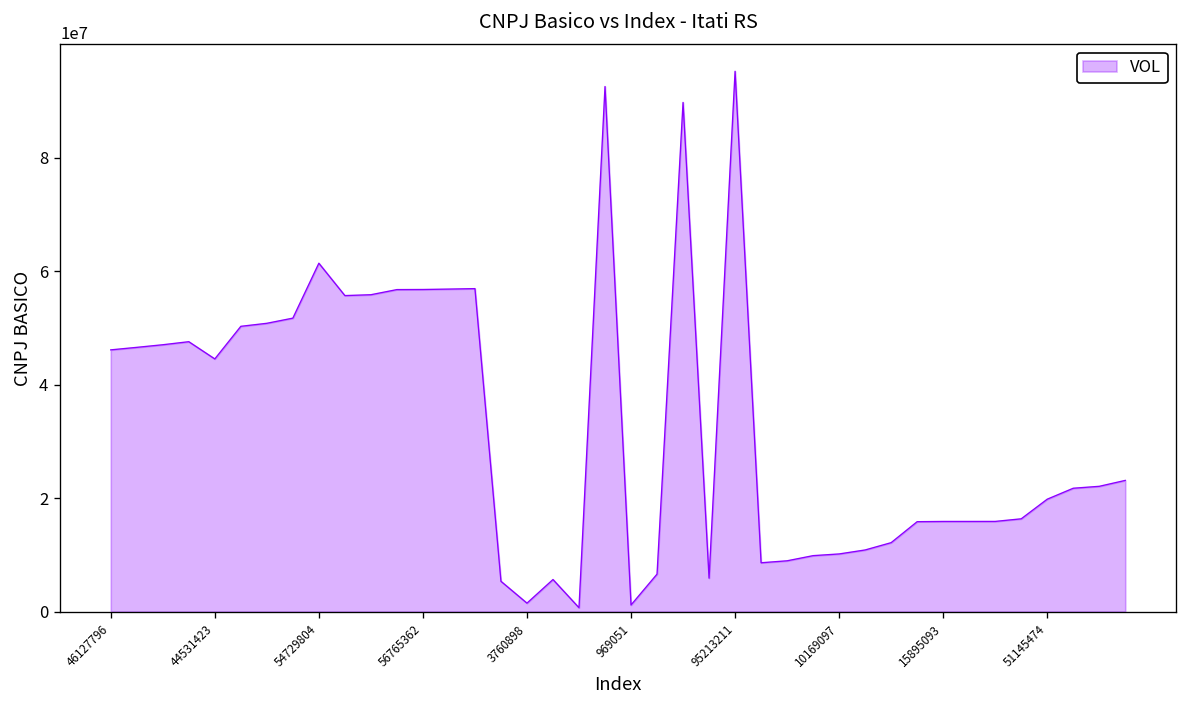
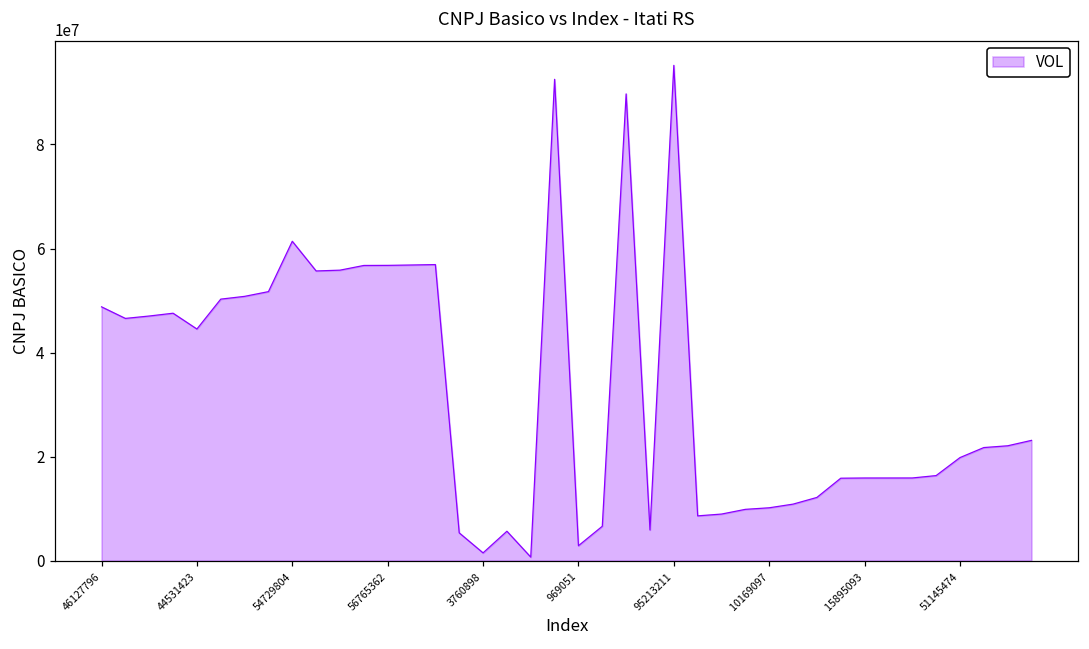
46127796: 46000000 -> 49000000
969051: 1000000 -> 3000000
